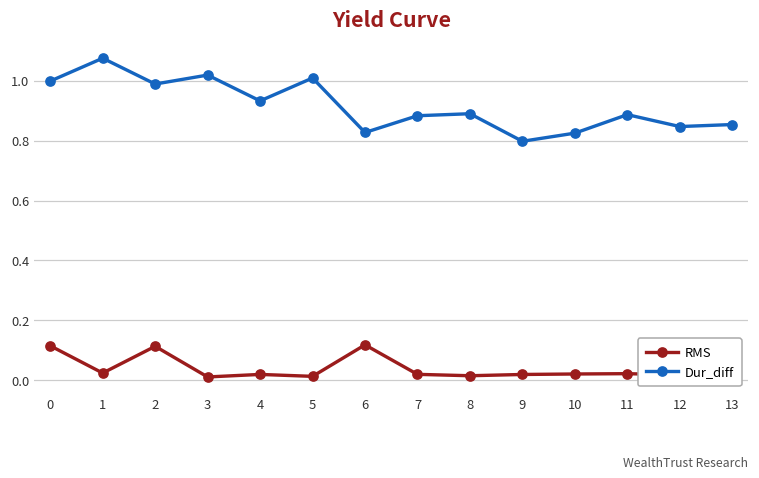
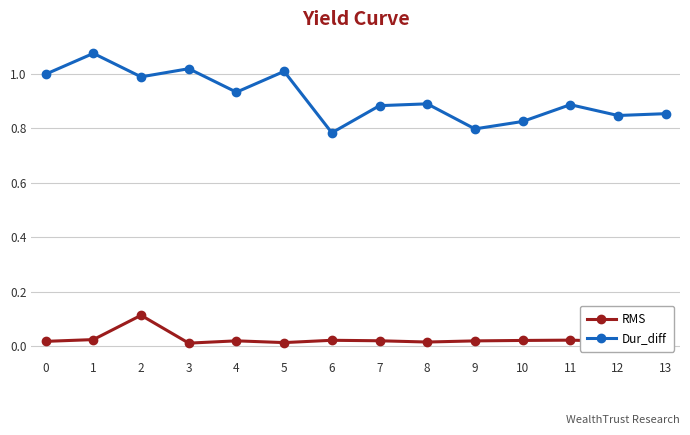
RMS, 0: 0.12 -> 0.02
RMS, 6: 0.12 -> 0.02
Dur_diff, 6: 0.83 -> 0.78
